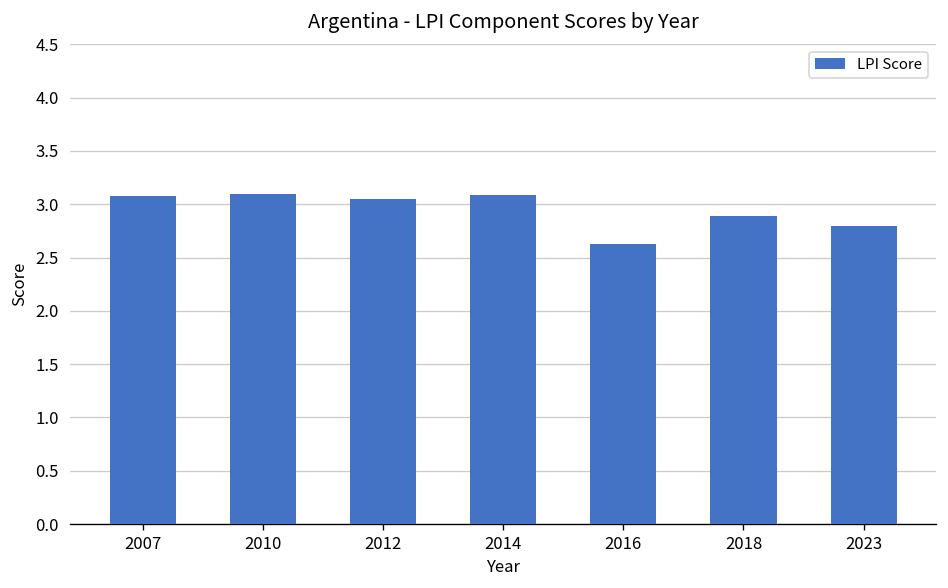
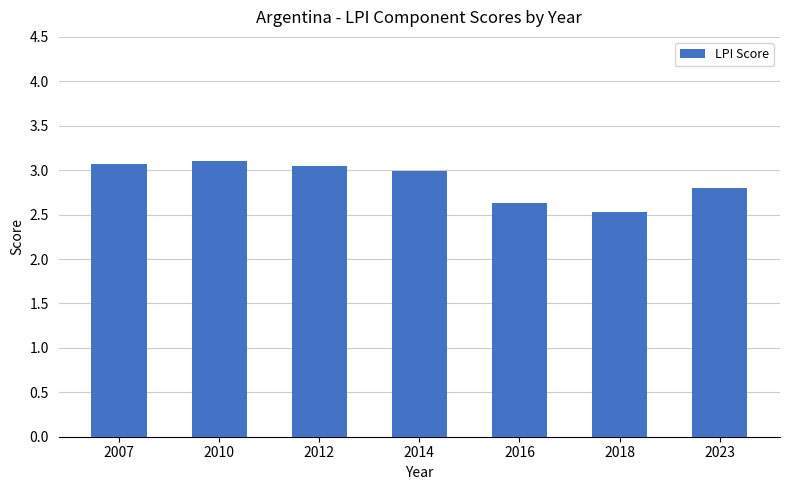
2014: 3.1 -> 3.0
2018: 2.9 -> 2.5
